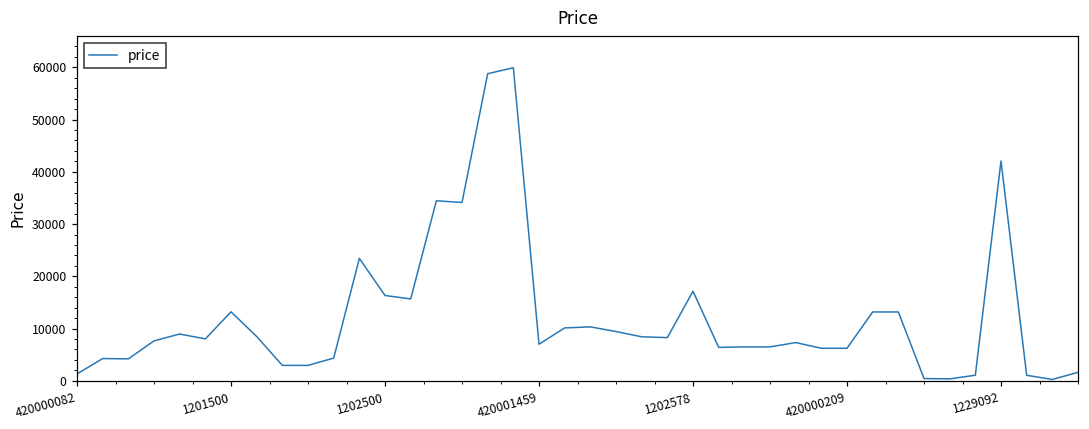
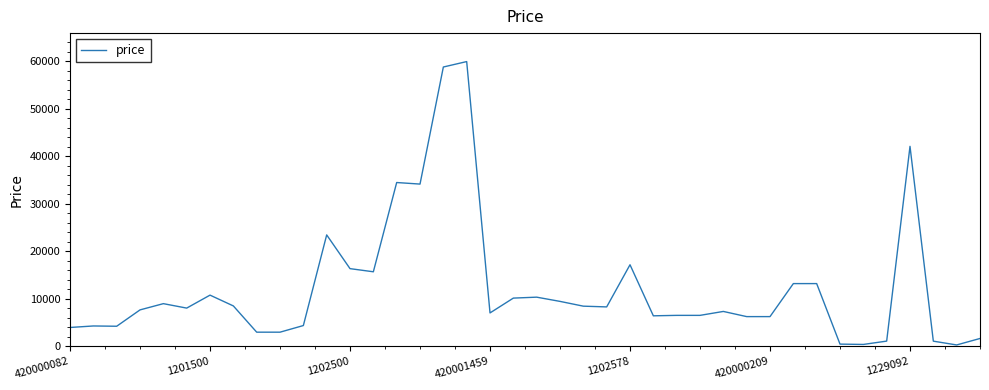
420000082: 1000 -> 4000
1201500: 13000 -> 11000
